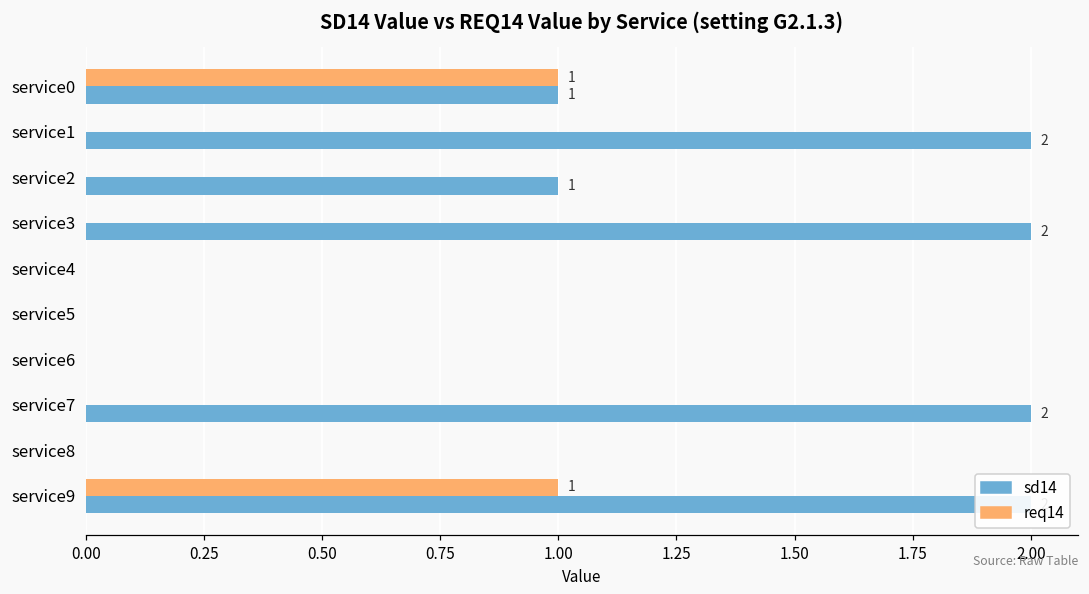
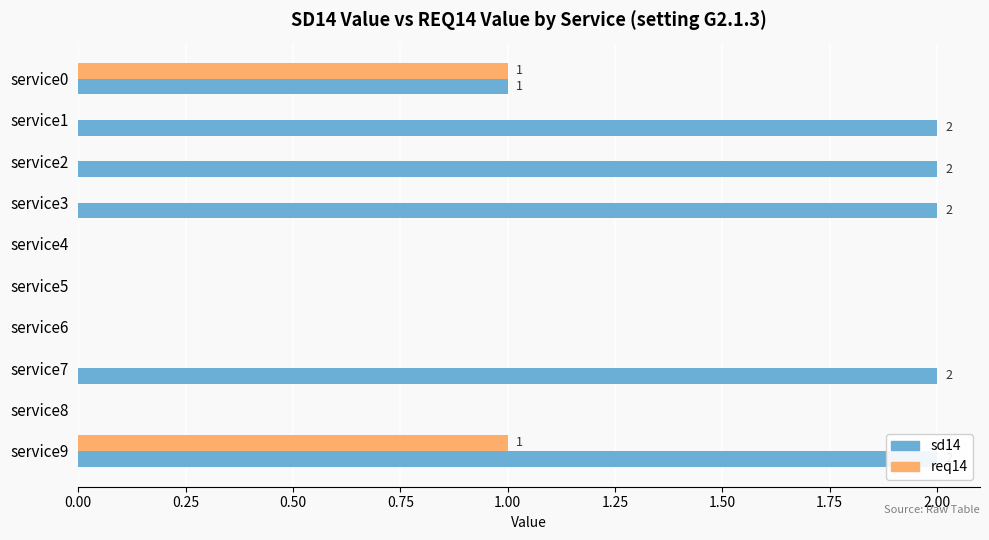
sd14, service2: 1 -> 2
